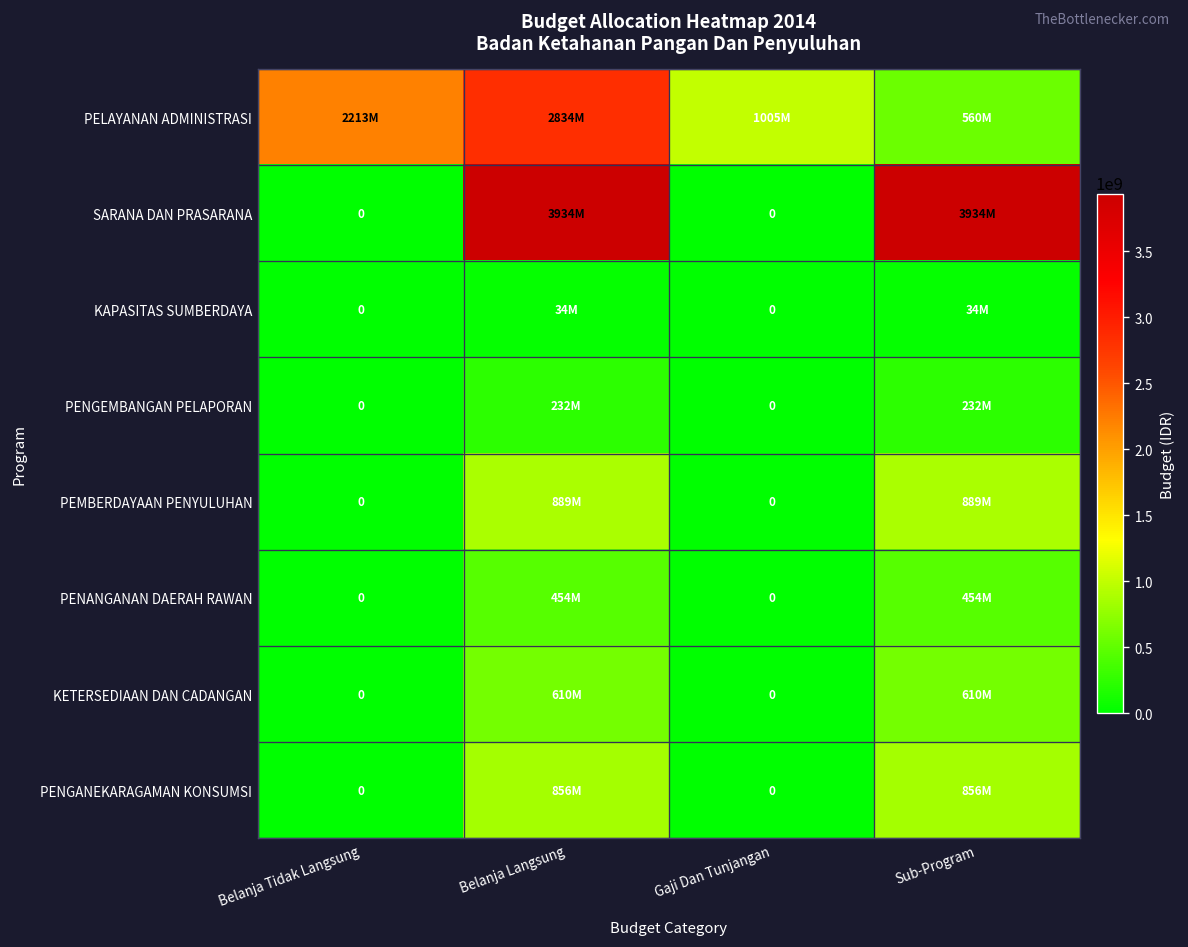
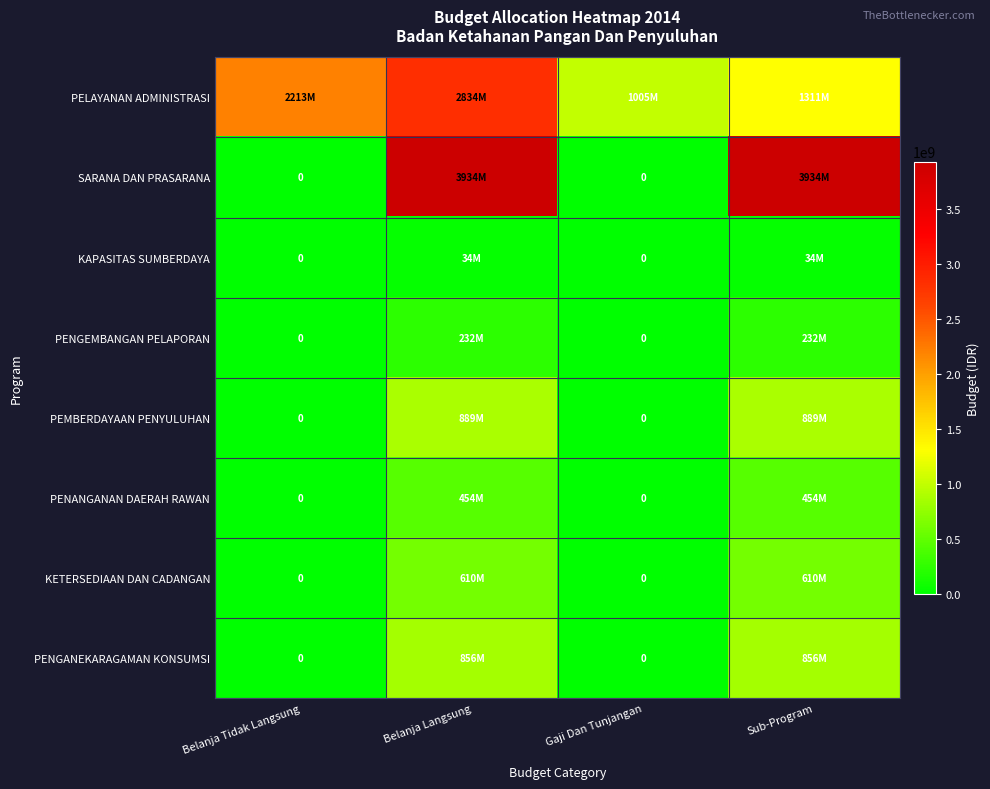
PELAYANAN ADMINISTRASI, Sub-Program: 560M -> 1311M
